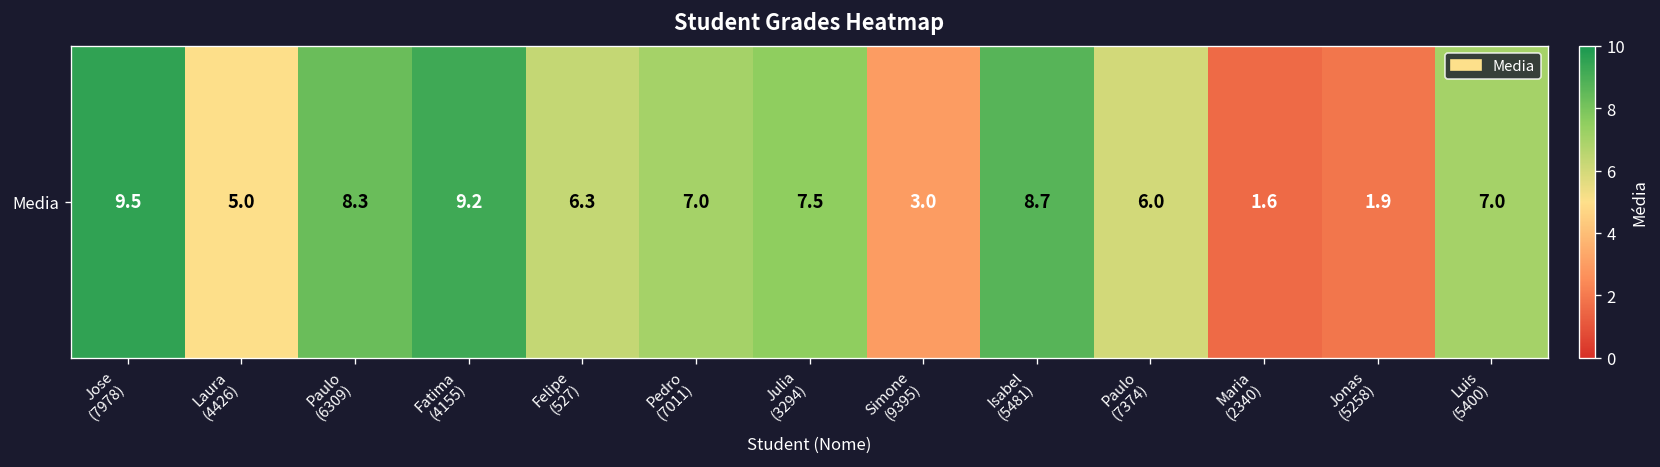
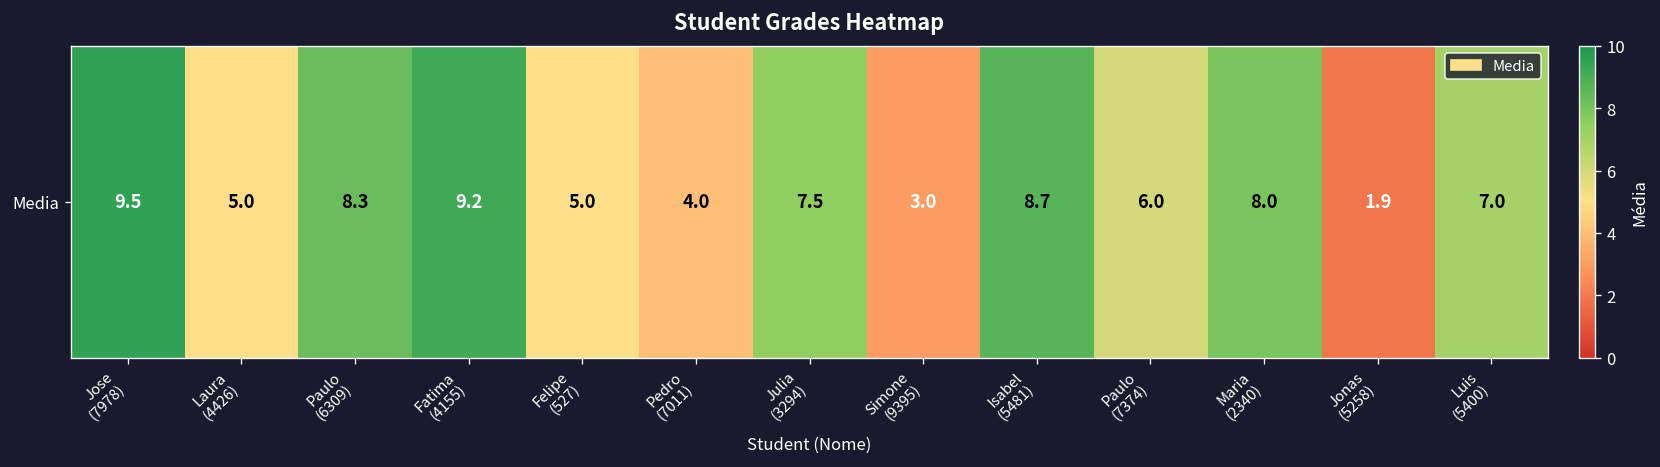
Media, Felipe (527): 6.3 -> 5.0
Media, Pedro (7011): 7.0 -> 4.0
Media, Maria (2340): 1.6 -> 8.0
